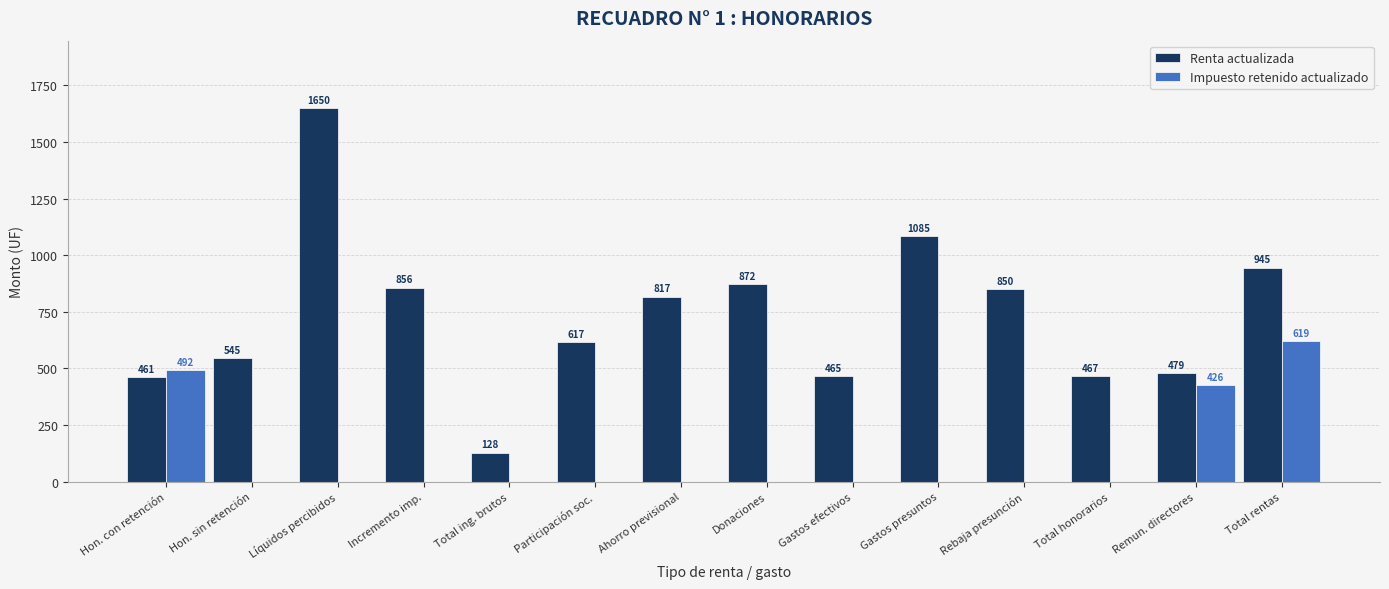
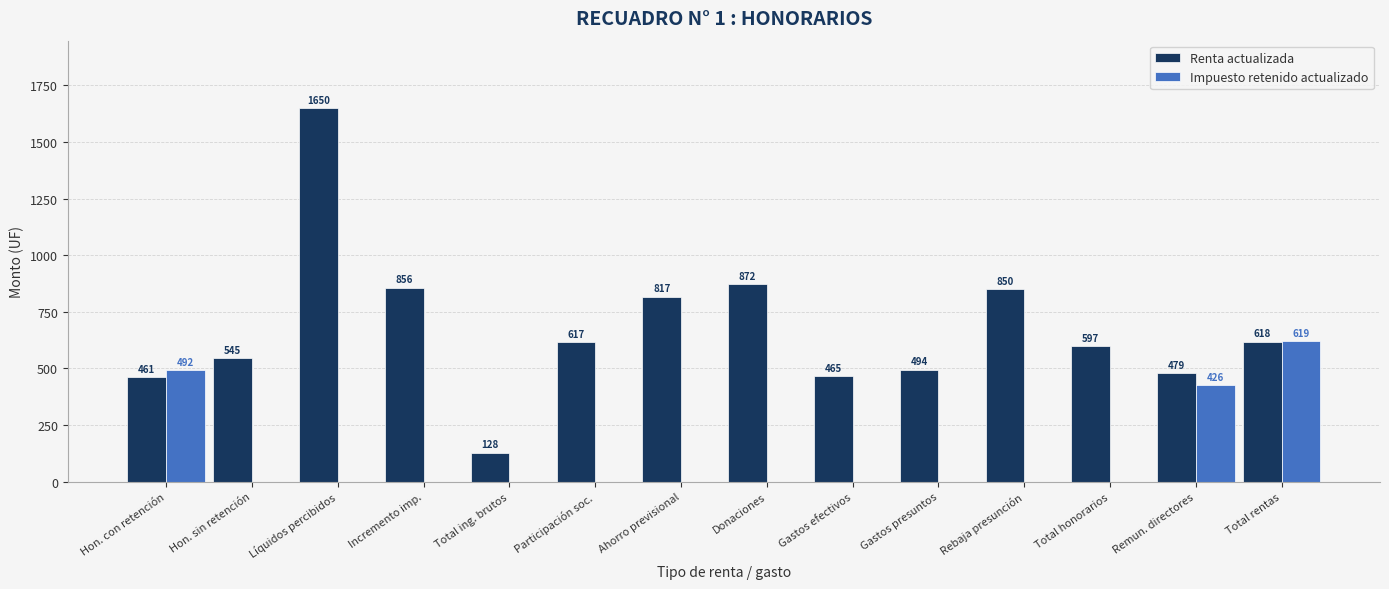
Renta actualizada, Gastos presuntos: 1085 -> 494
Renta actualizada, Total honorarios: 467 -> 597
Renta actualizada, Total rentas: 945 -> 618
